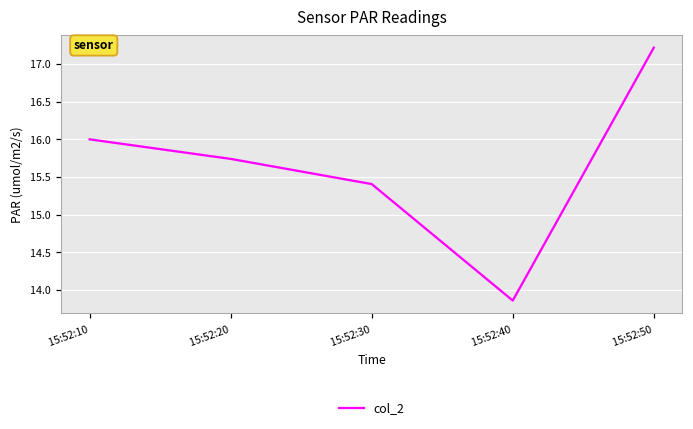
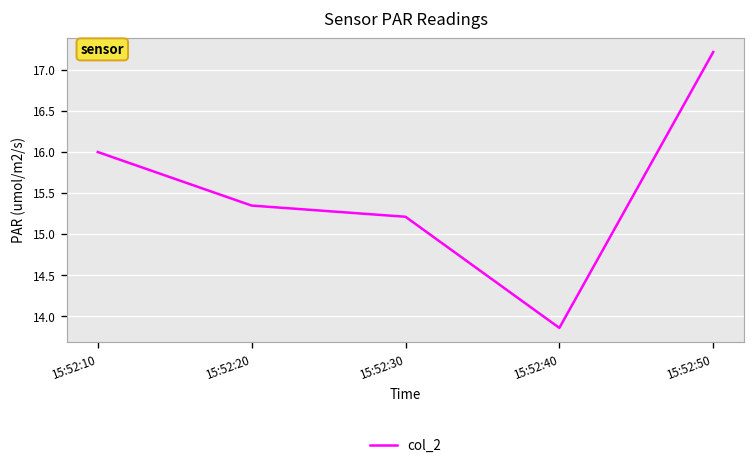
15:52:20: 15.7 -> 15.3
15:52:30: 15.4 -> 15.2
